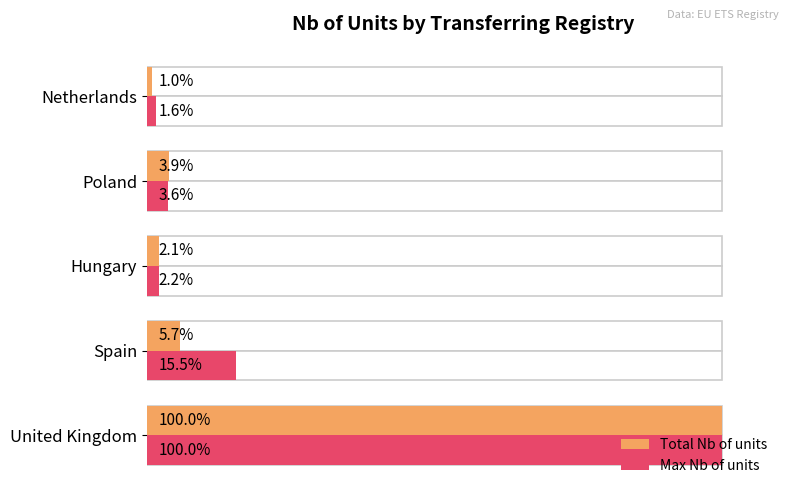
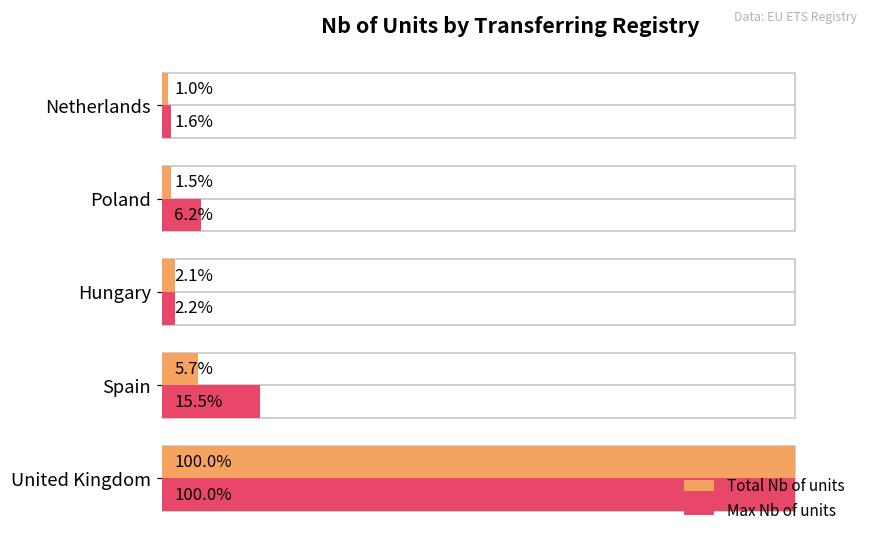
Total Nb of units, Poland: 3.9% -> 1.5%
Max Nb of units, Poland: 3.6% -> 6.2%
